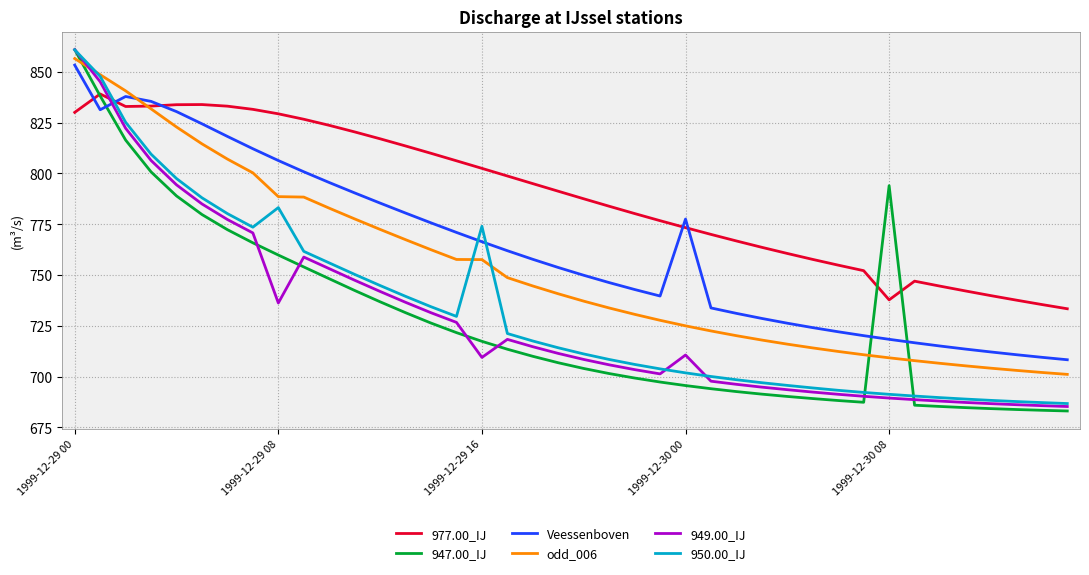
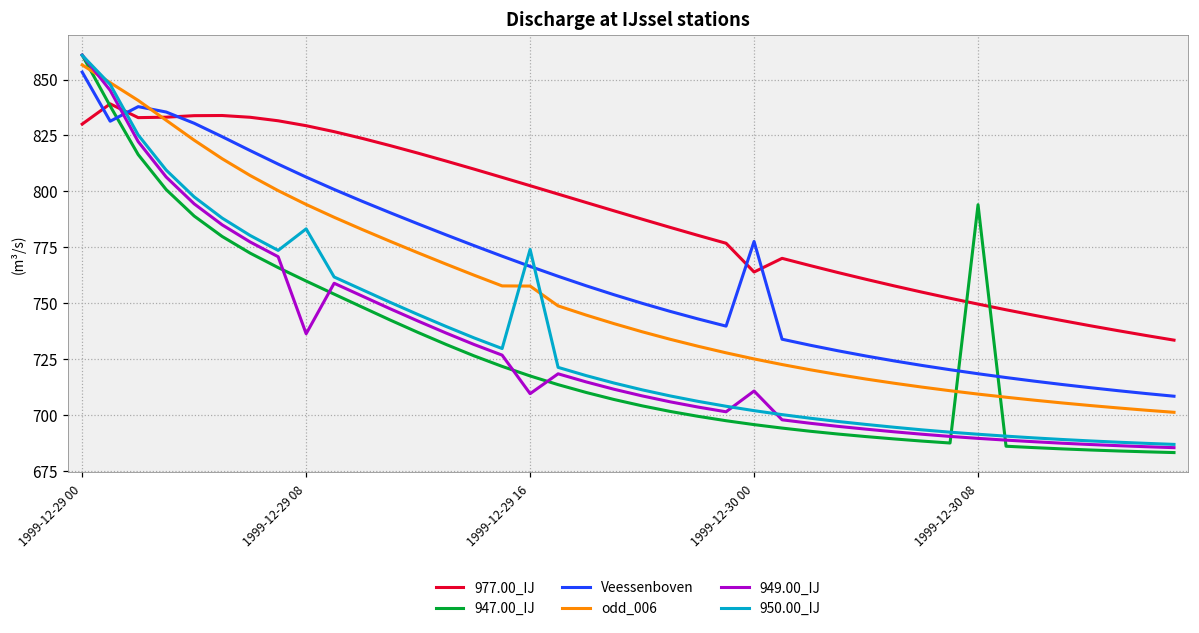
odd_006, 1999-12-29 08: 789 -> 794
977.00_IJ, 1999-12-30 00: 773 -> 764
977.00_IJ, 1999-12-30 08: 738 -> 750
